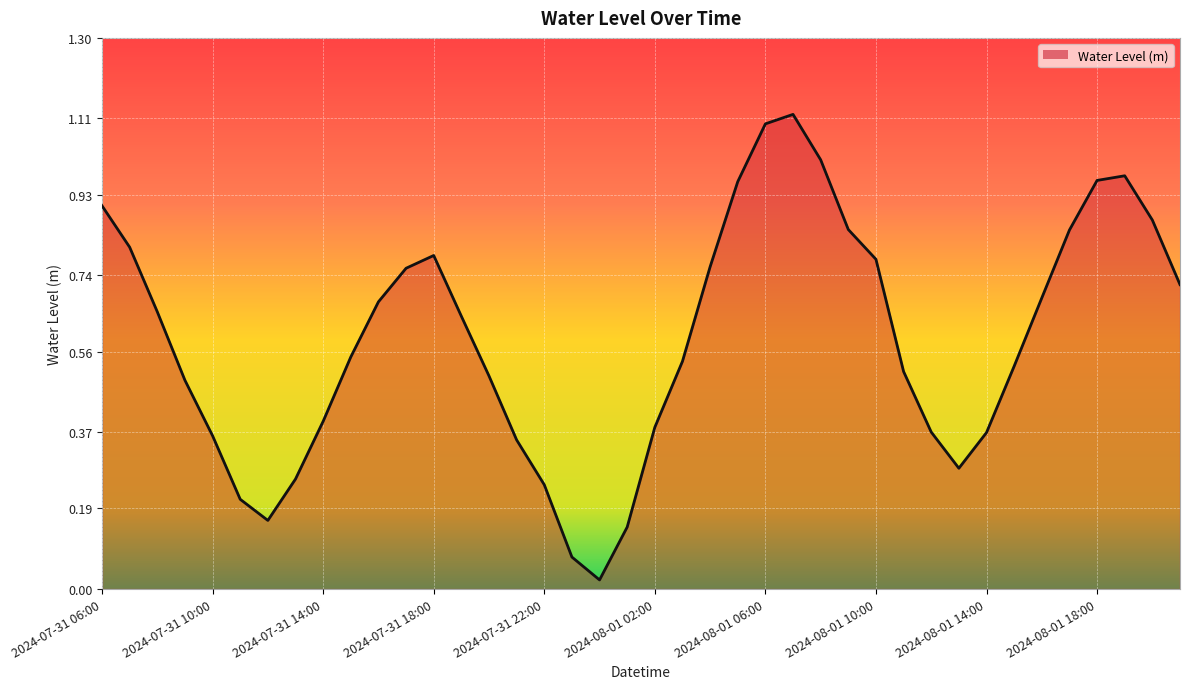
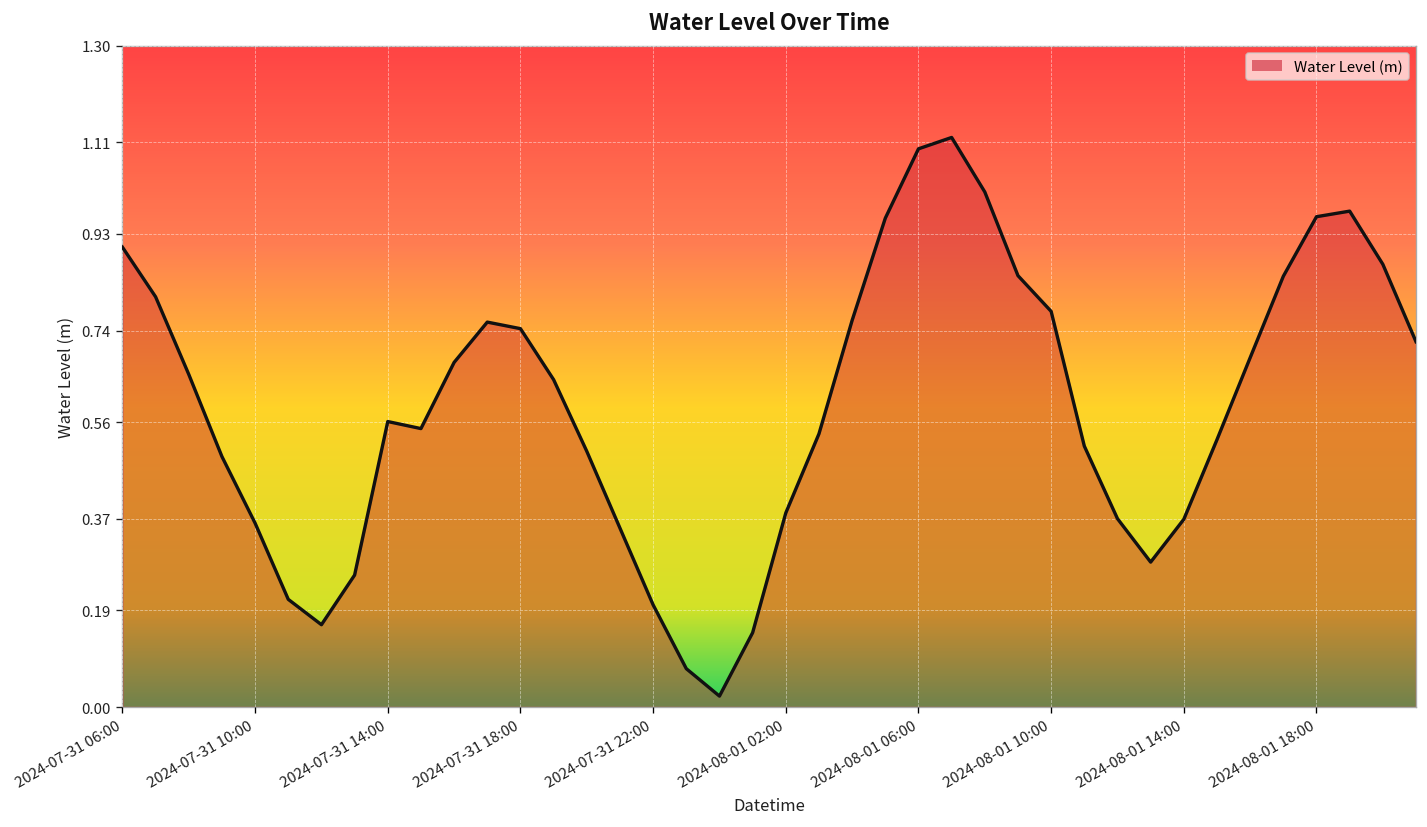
2024-07-31 14:00: 0.40 -> 0.56
2024-07-31 18:00: 0.79 -> 0.74
2024-07-31 22:00: 0.25 -> 0.20
